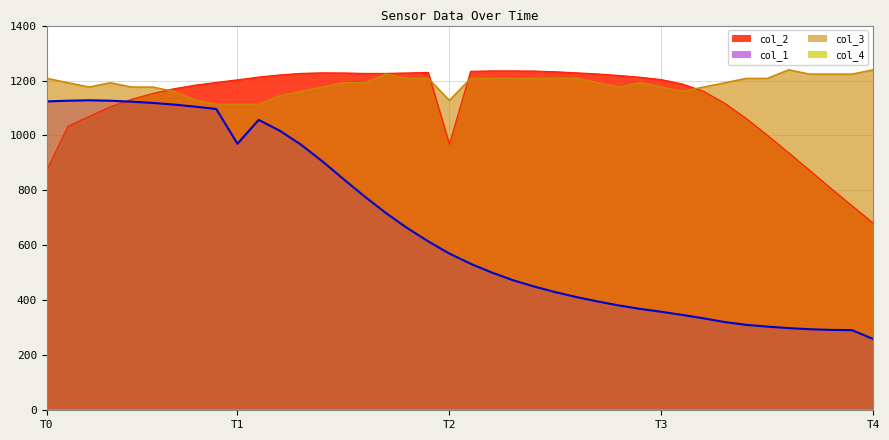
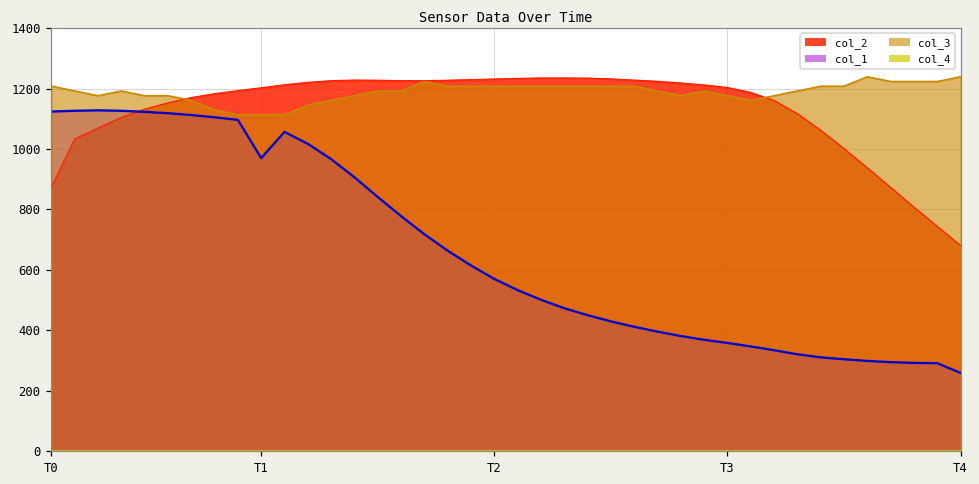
col_2, T2: 970 -> 1230
col_3, T2: 1130 -> 1210
